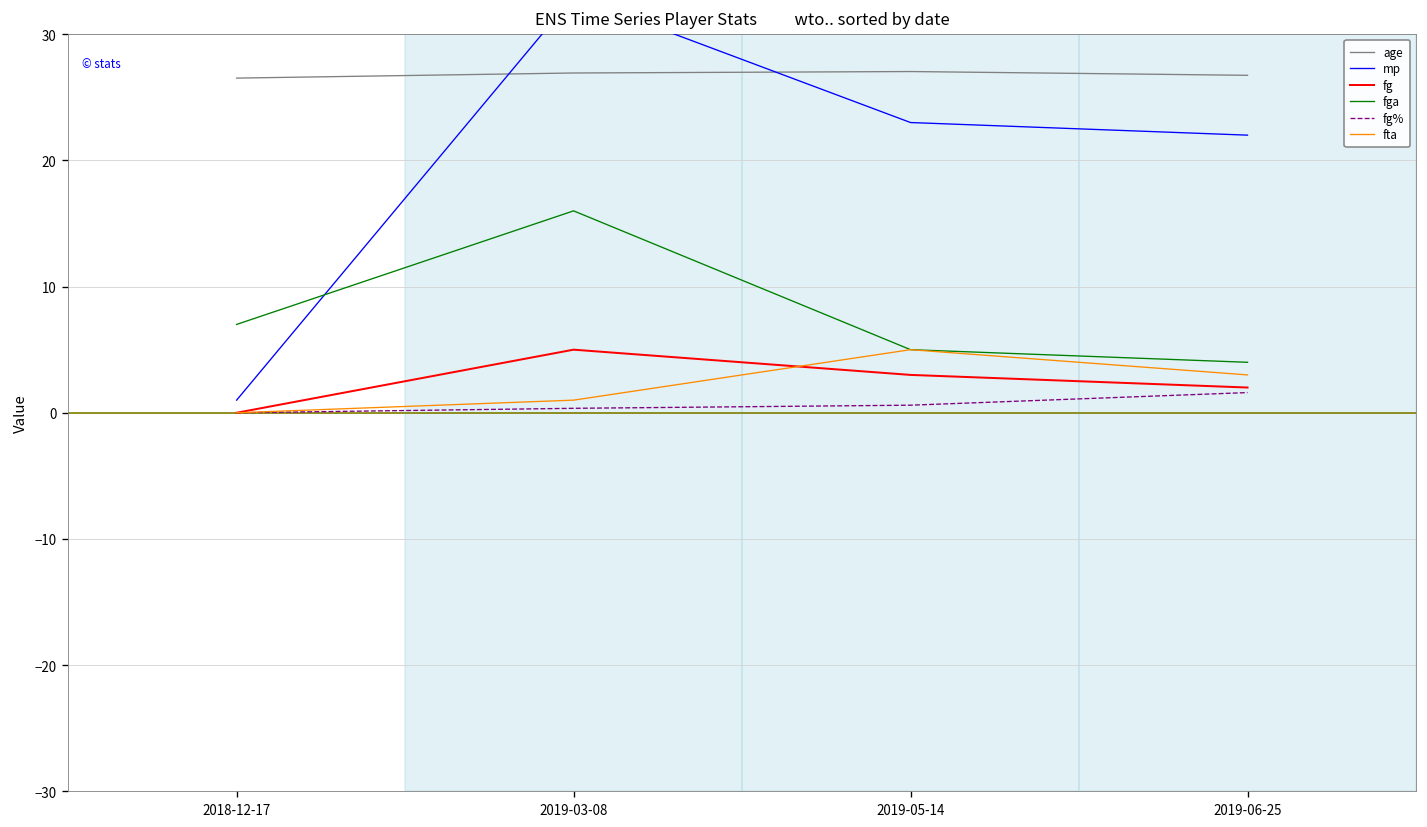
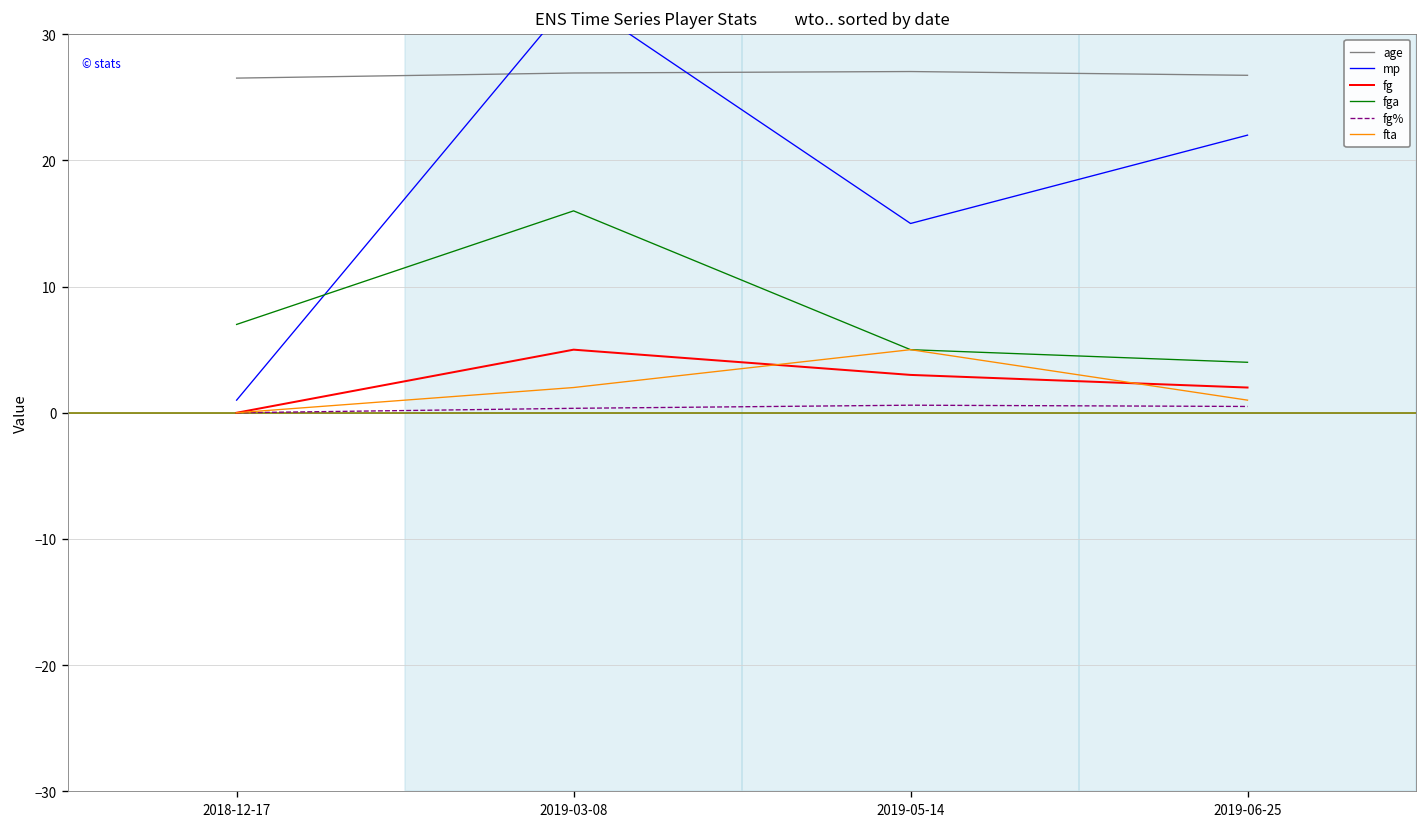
fta, 2019-03-08: 1 -> 2
mp, 2019-05-14: 23 -> 15
fg%, 2019-06-25: 1.6 -> 0.5
fta, 2019-06-25: 3 -> 1
